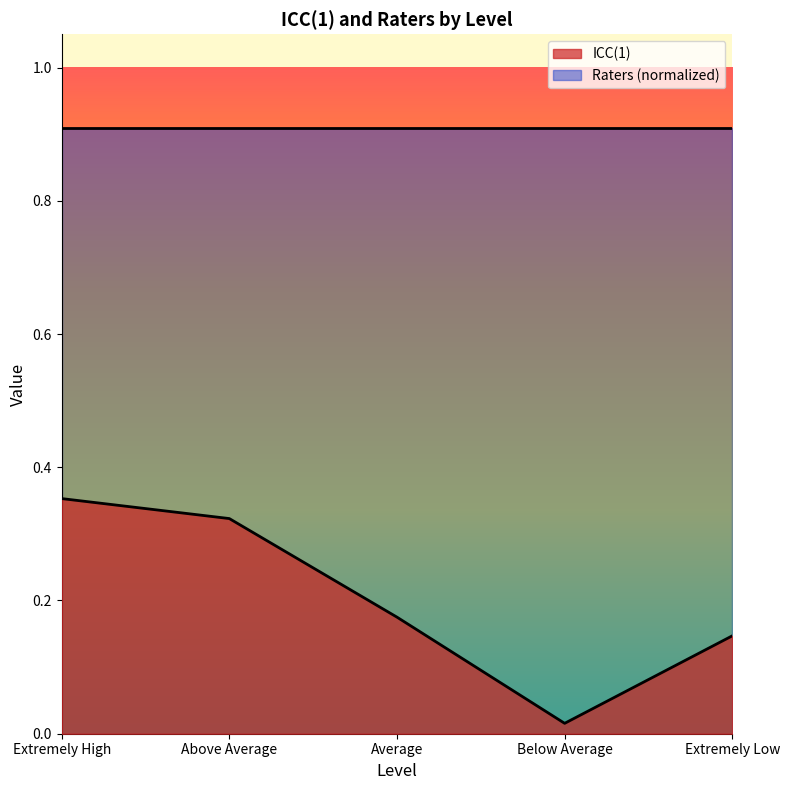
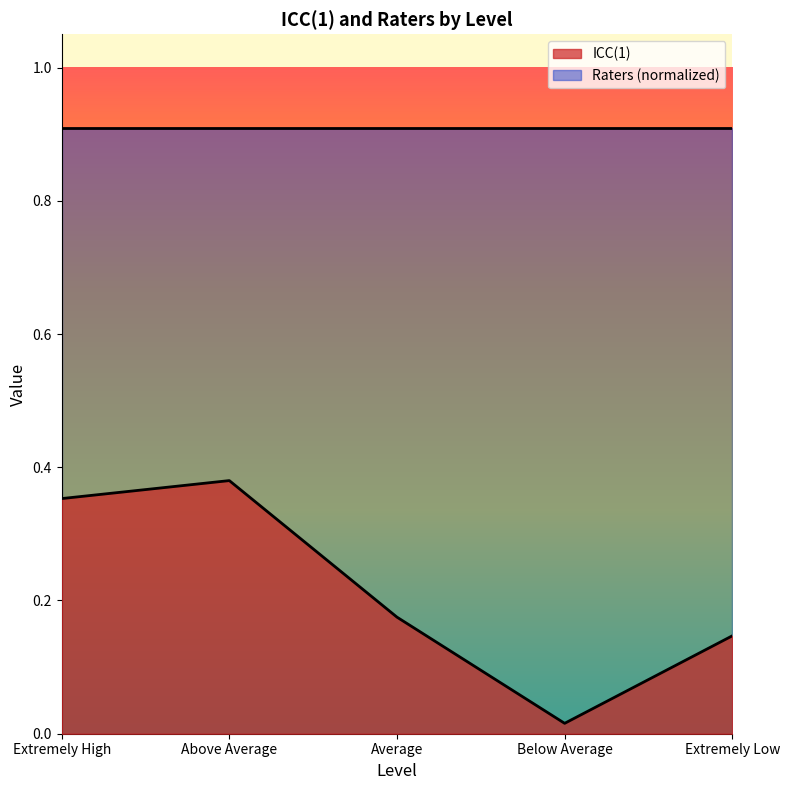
ICC(1), Above Average: 0.32 -> 0.38
